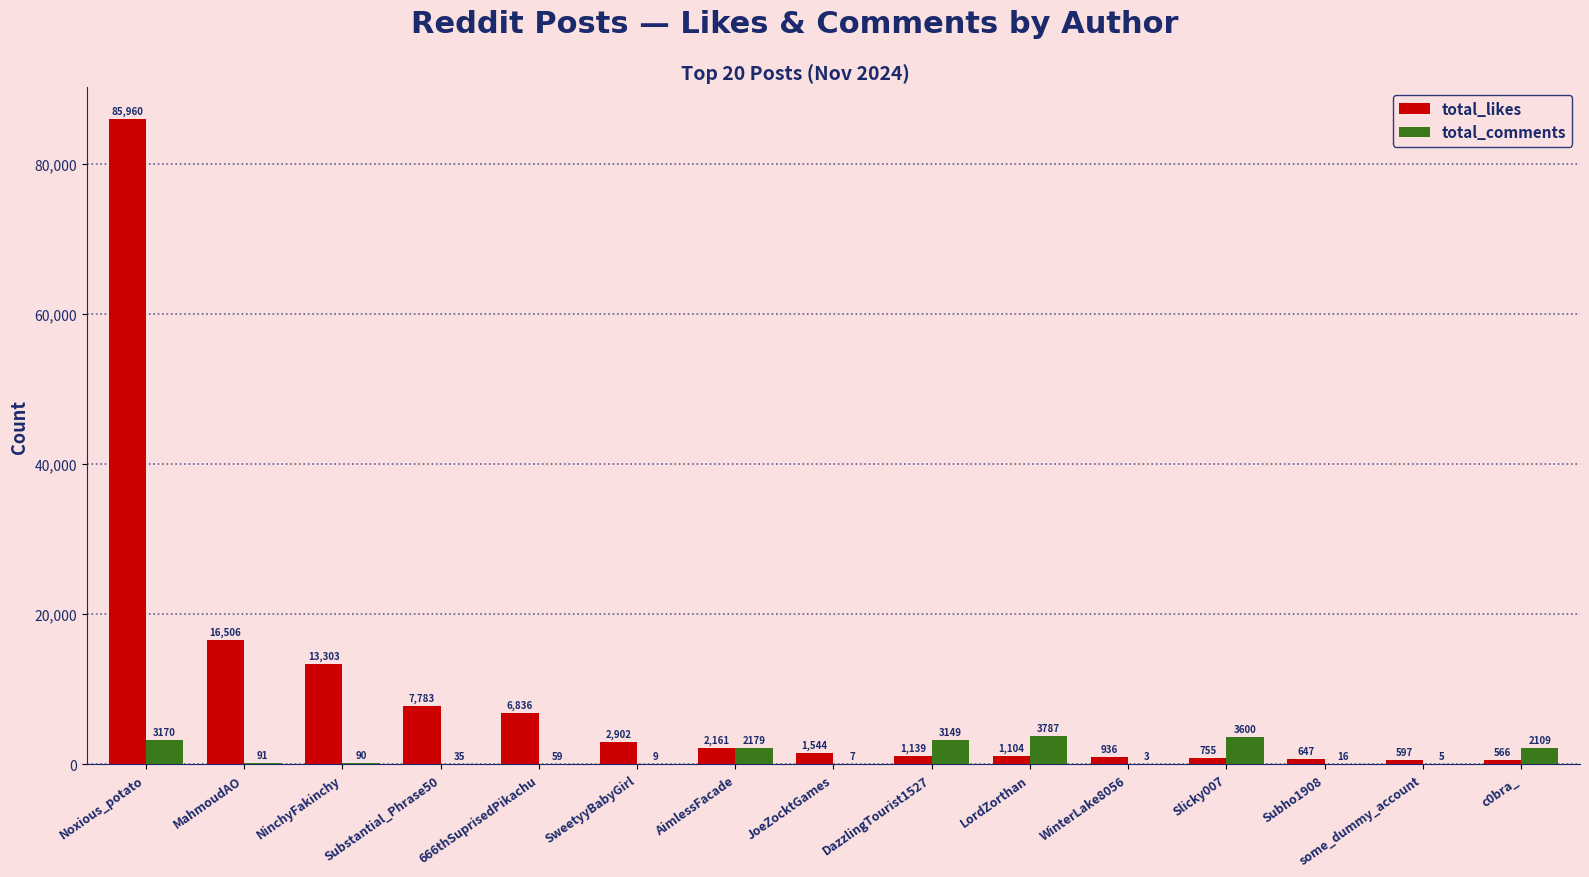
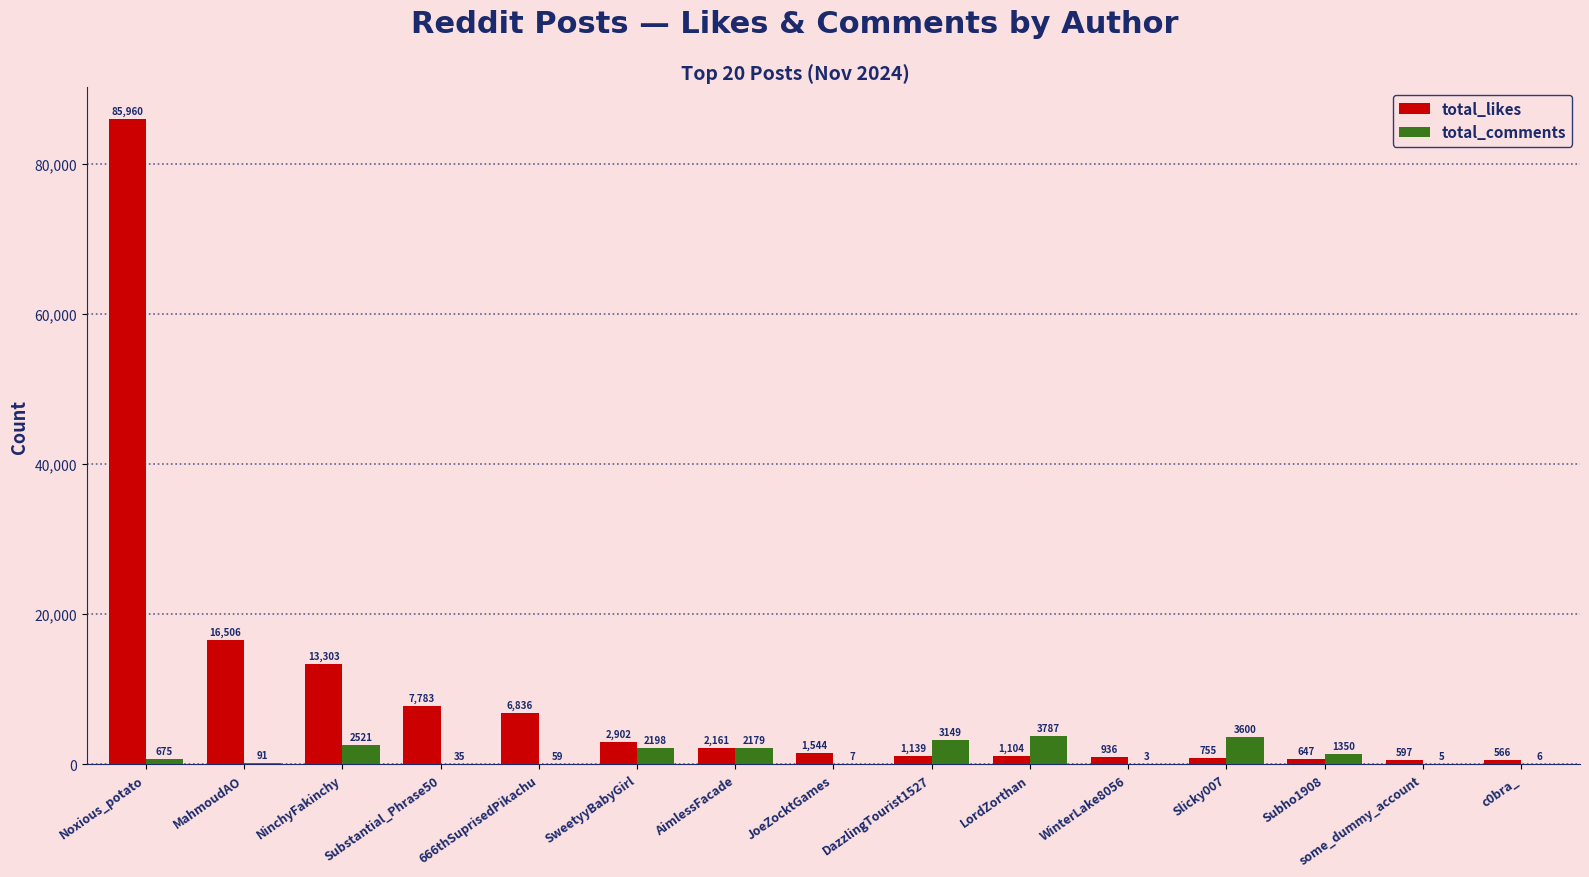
total_comments, Noxious_potato: 3170 -> 675
total_comments, NinchyFakinchy: 90 -> 2521
total_comments, SweetyyBabyGirl: 9 -> 2198
total_comments, Subho1908: 16 -> 1350
total_comments, c0bra_: 2109 -> 6
